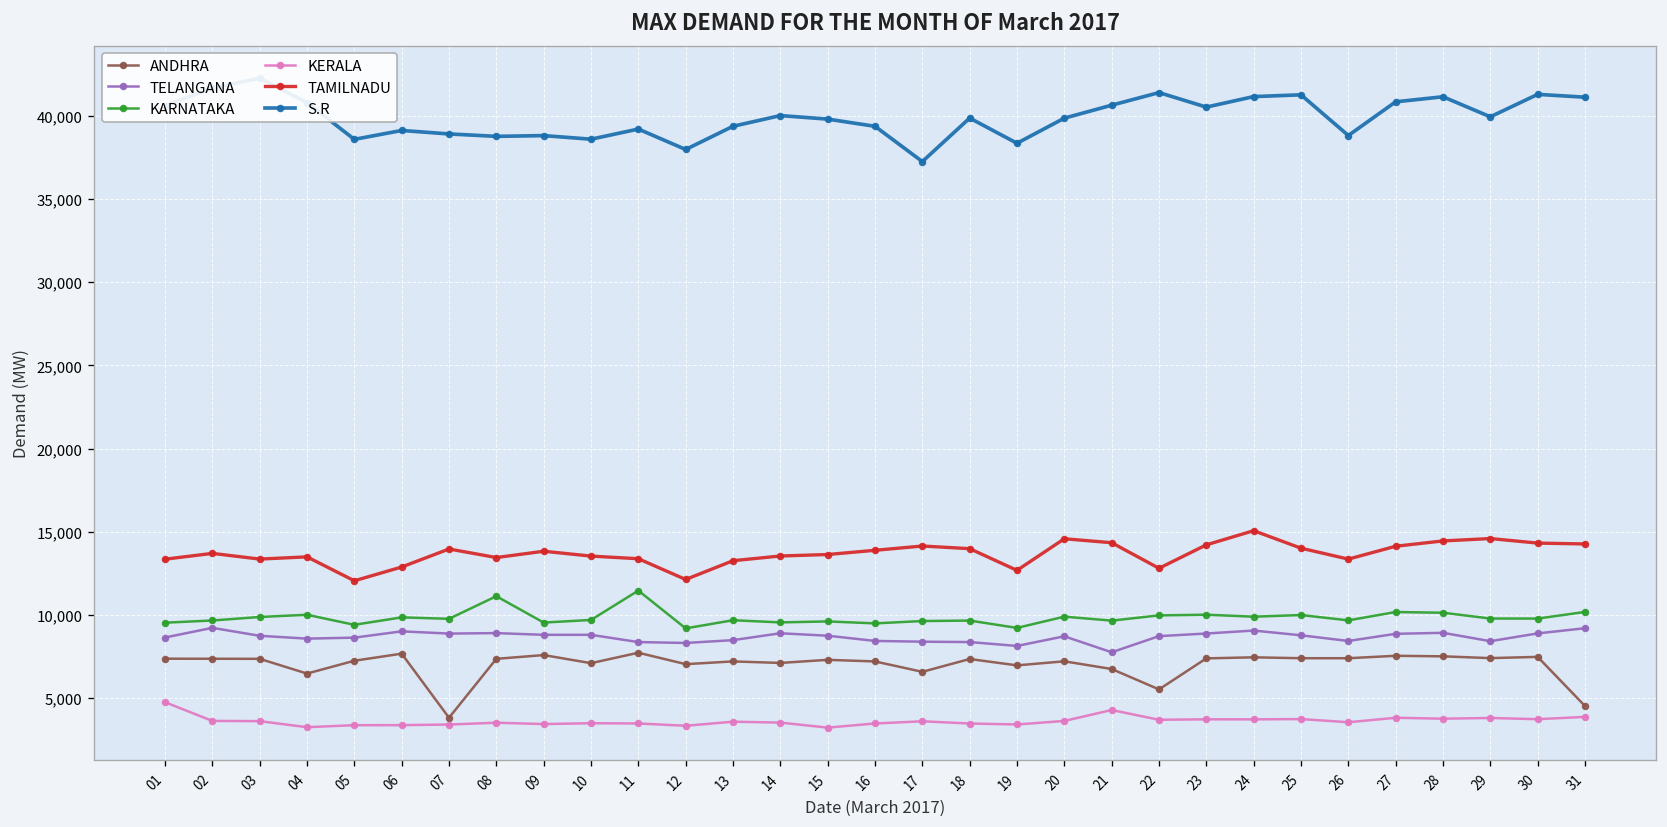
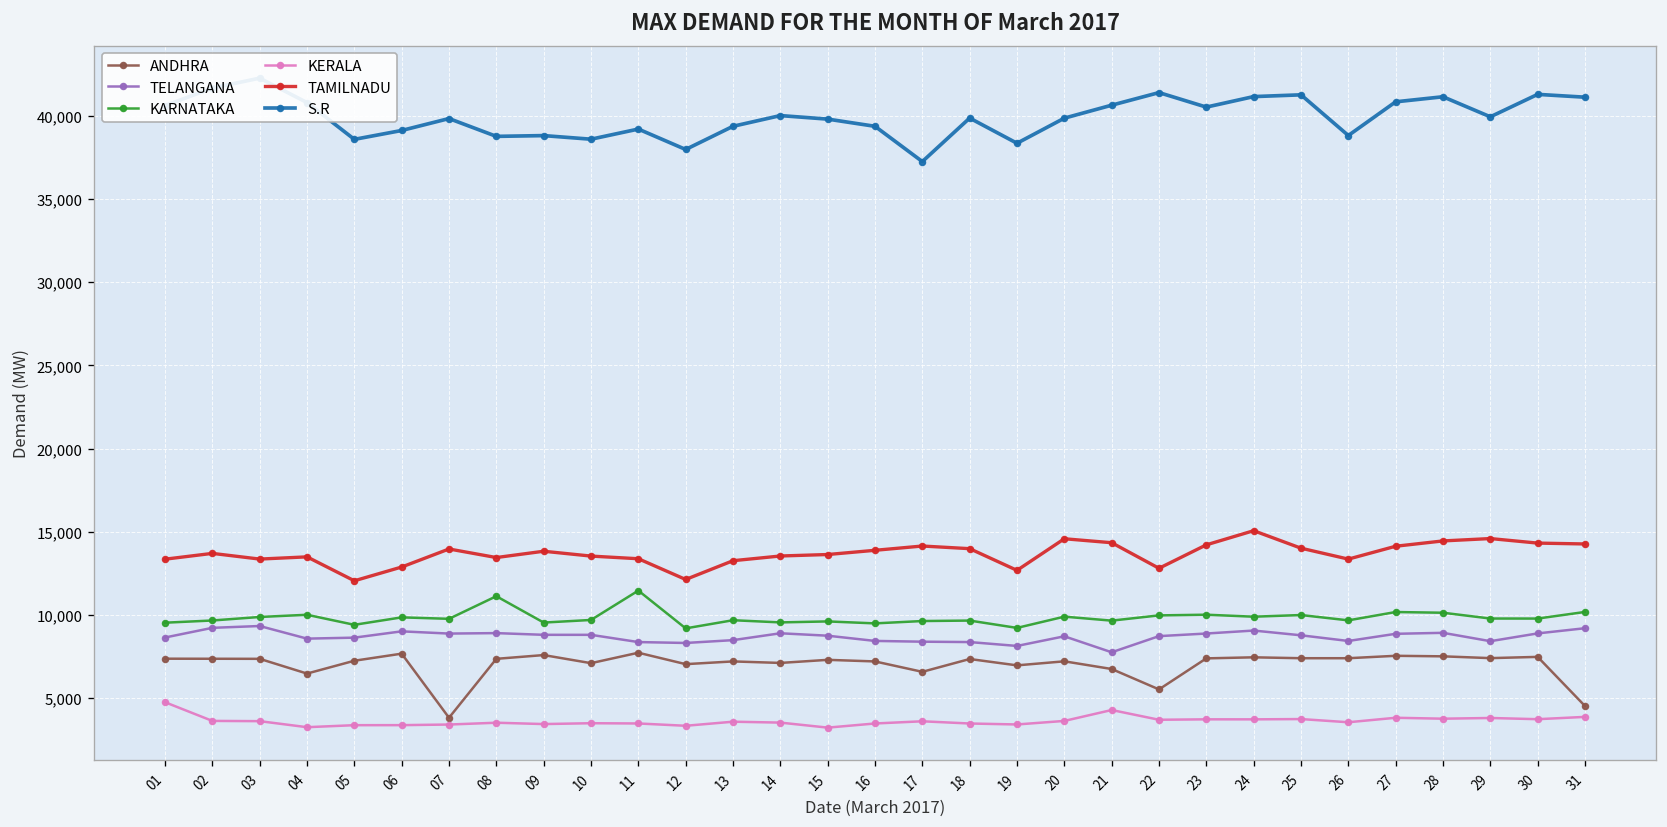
TELANGANA, 03: 8,700 -> 9,300
S.R, 07: 38,900 -> 39,800
